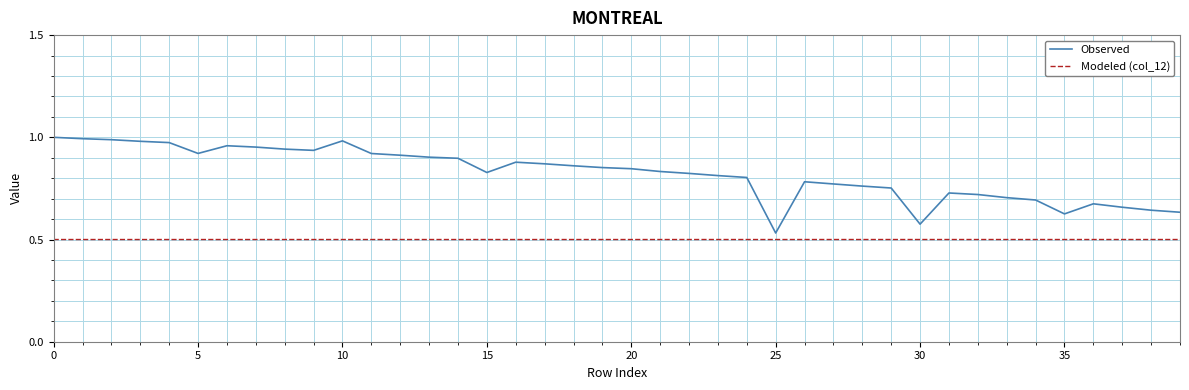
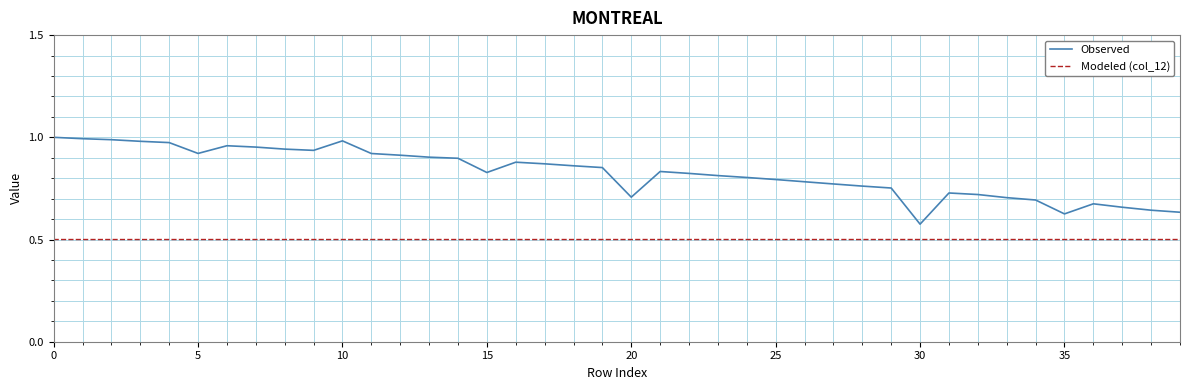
Observed, 20: 0.85 -> 0.71
Observed, 25: 0.53 -> 0.79
